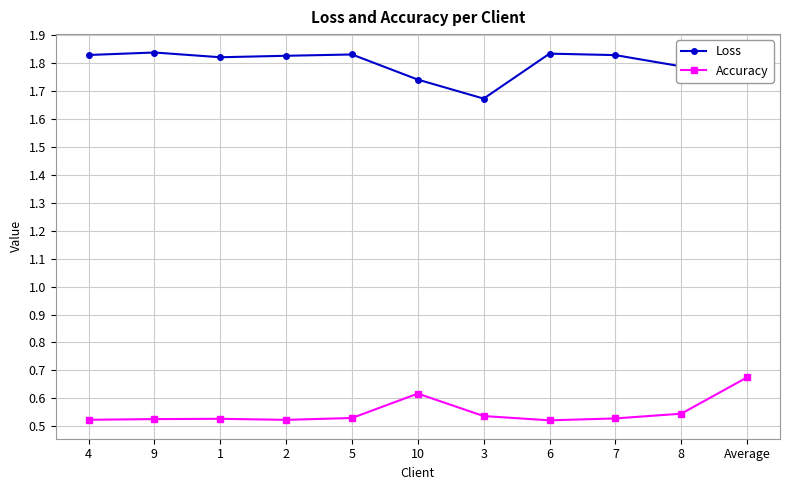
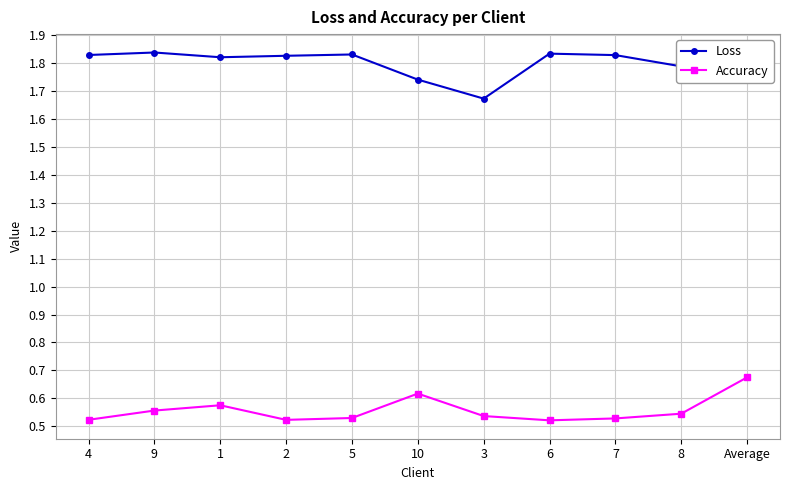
Accuracy, 9: 0.53 -> 0.56
Accuracy, 1: 0.53 -> 0.58
